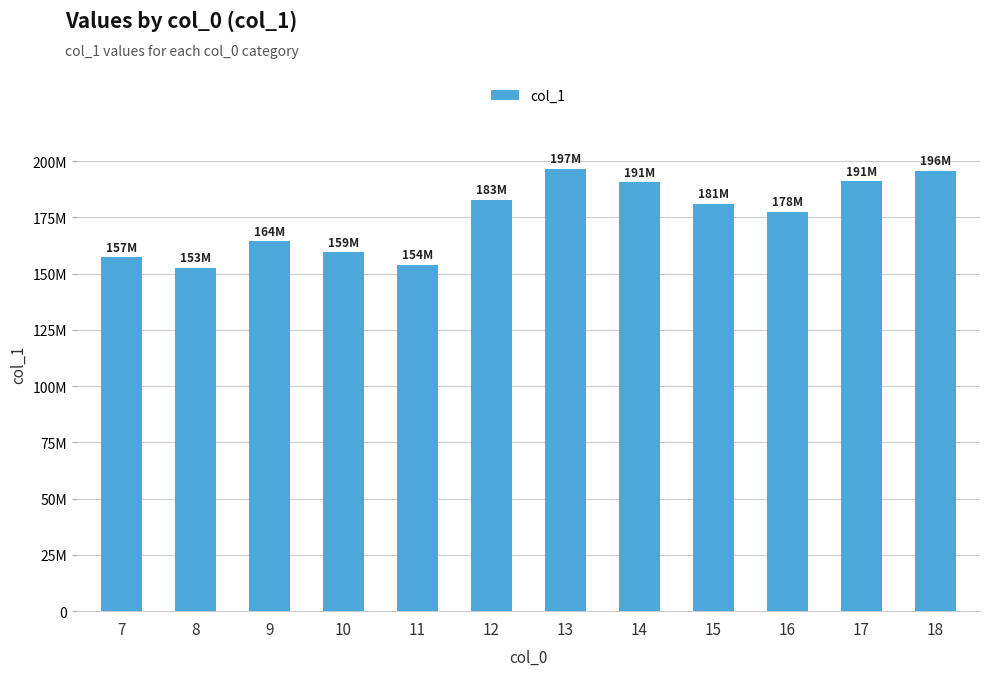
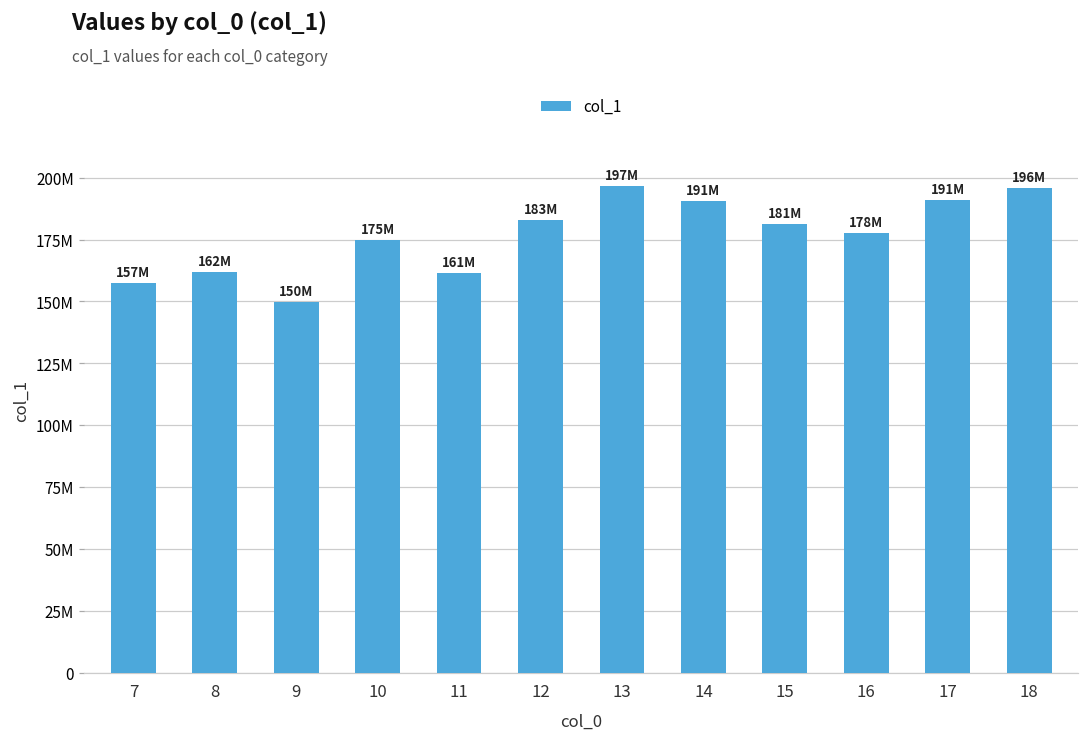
8: 153M -> 162M
9: 164M -> 150M
10: 159M -> 175M
11: 154M -> 161M
